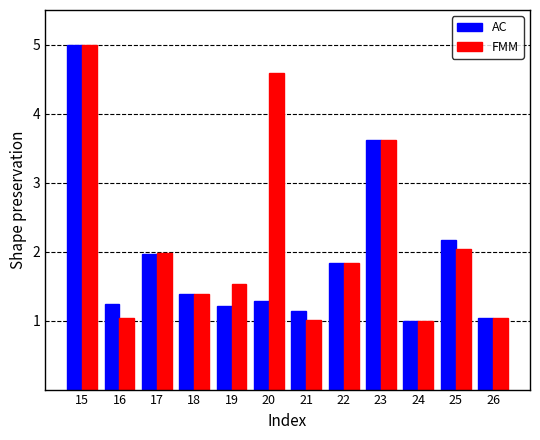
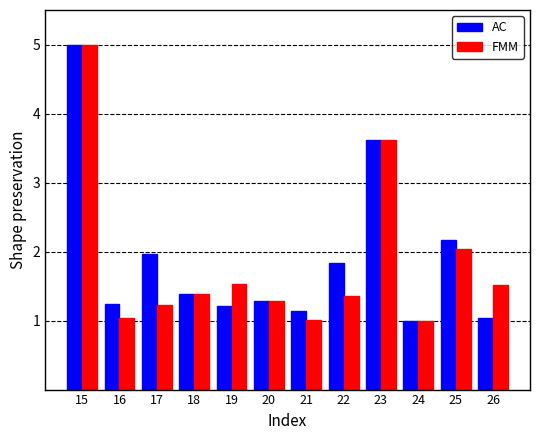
FMM, 17: 2.0 -> 1.2
FMM, 20: 4.6 -> 1.3
FMM, 22: 1.8 -> 1.4
FMM, 26: 1.0 -> 1.5
